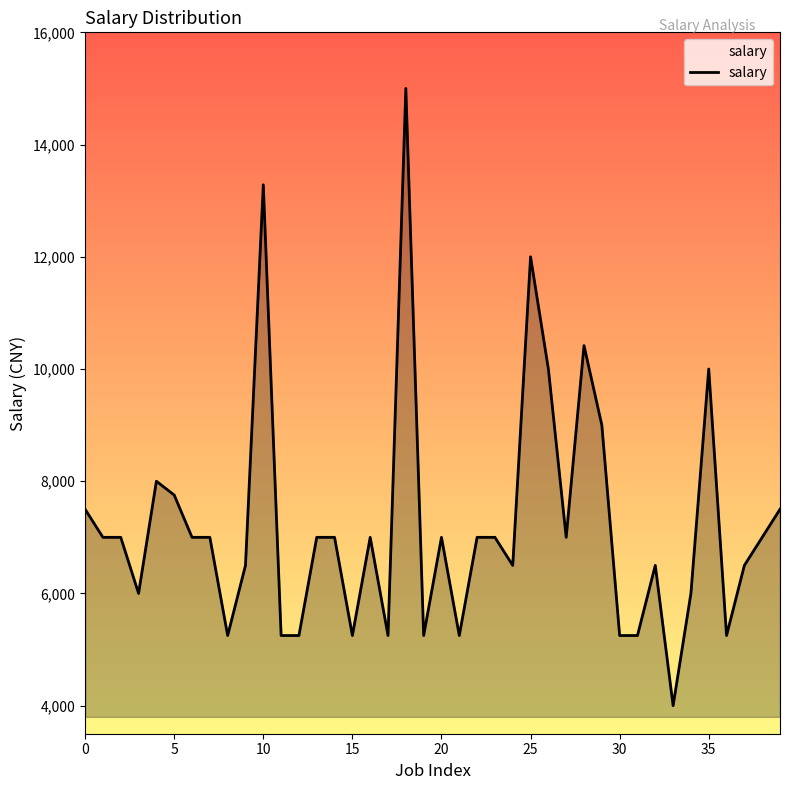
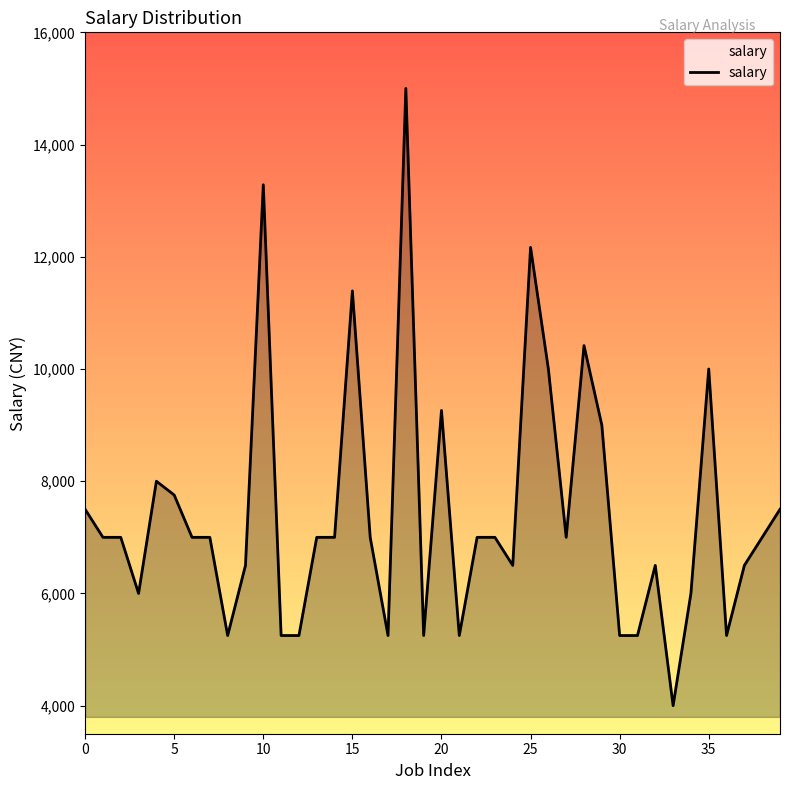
15: 5,300 -> 11,400
20: 7,000 -> 9,300
25: 12,000 -> 12,200
